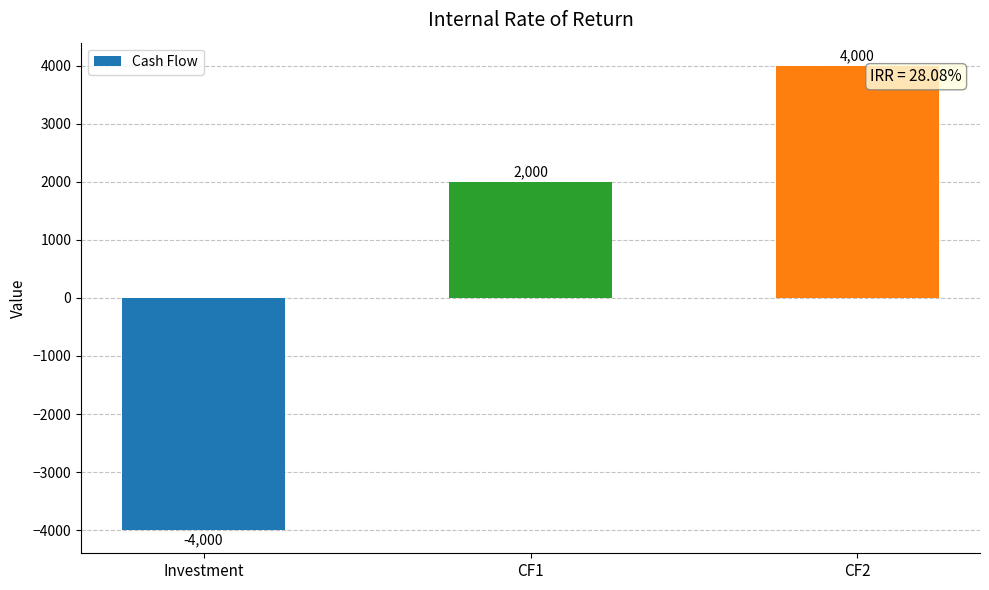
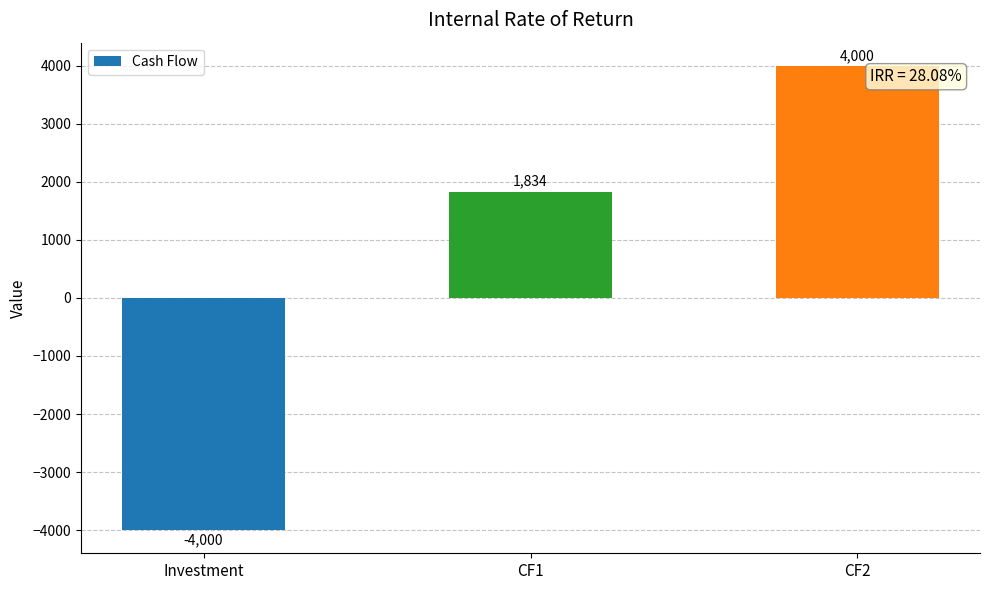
CF1: 2,000 -> 1,834
